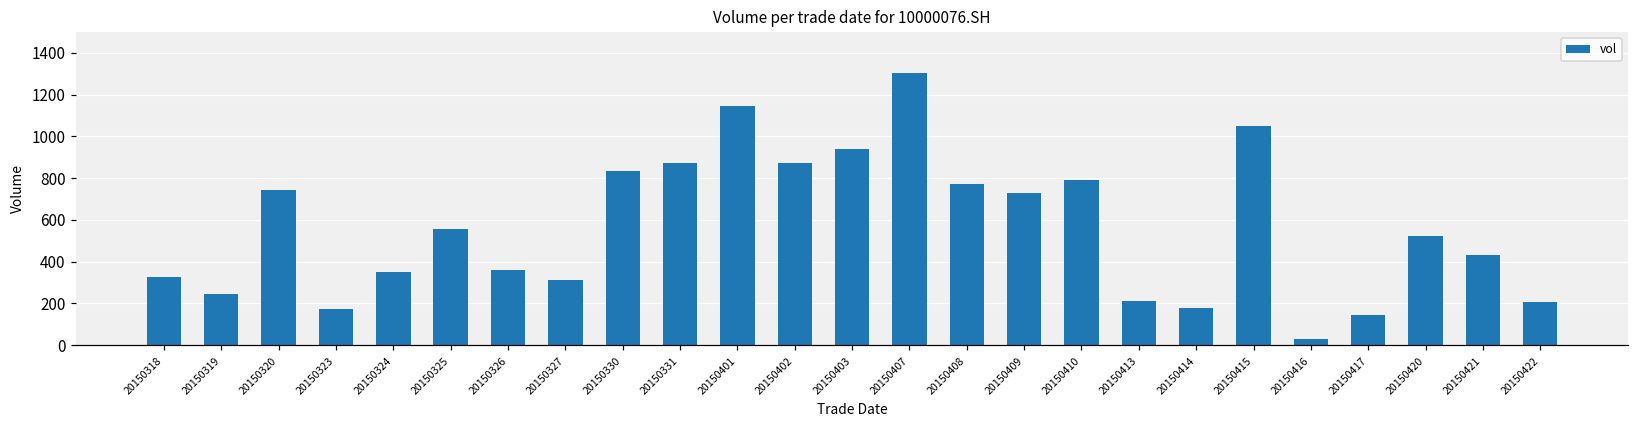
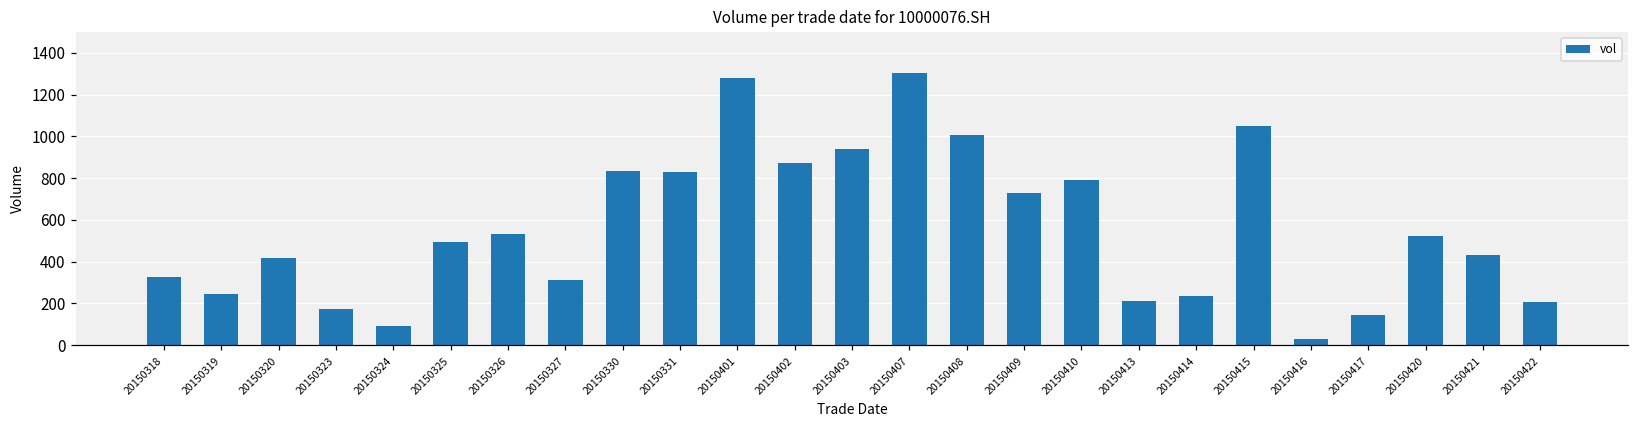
20150320: 750 -> 420
20150324: 350 -> 90
20150325: 560 -> 490
20150326: 360 -> 530
20150331: 870 -> 830
20150401: 1140 -> 1280
20150408: 770 -> 1010
20150414: 180 -> 240
